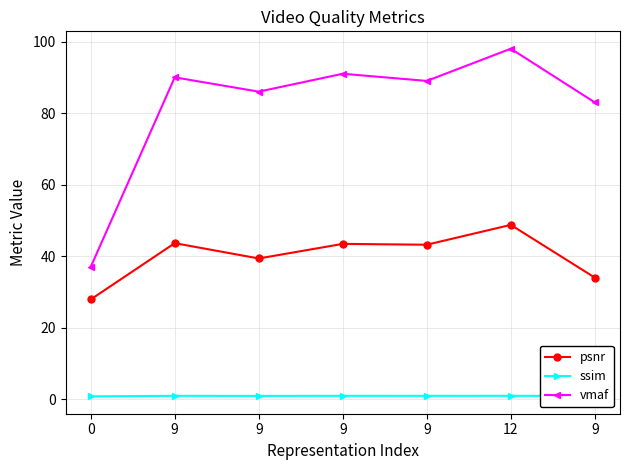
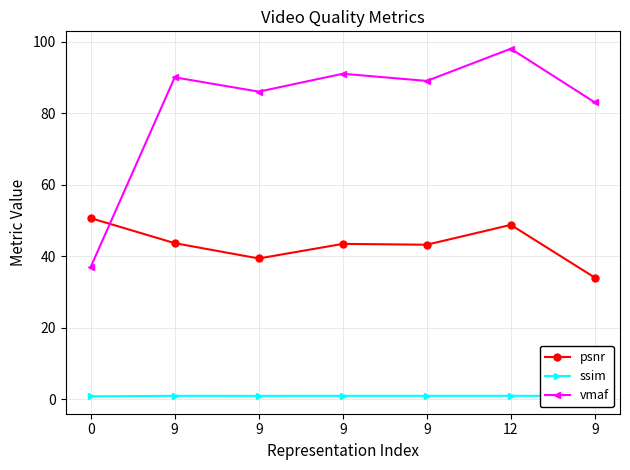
psnr, 0: 28 -> 51
